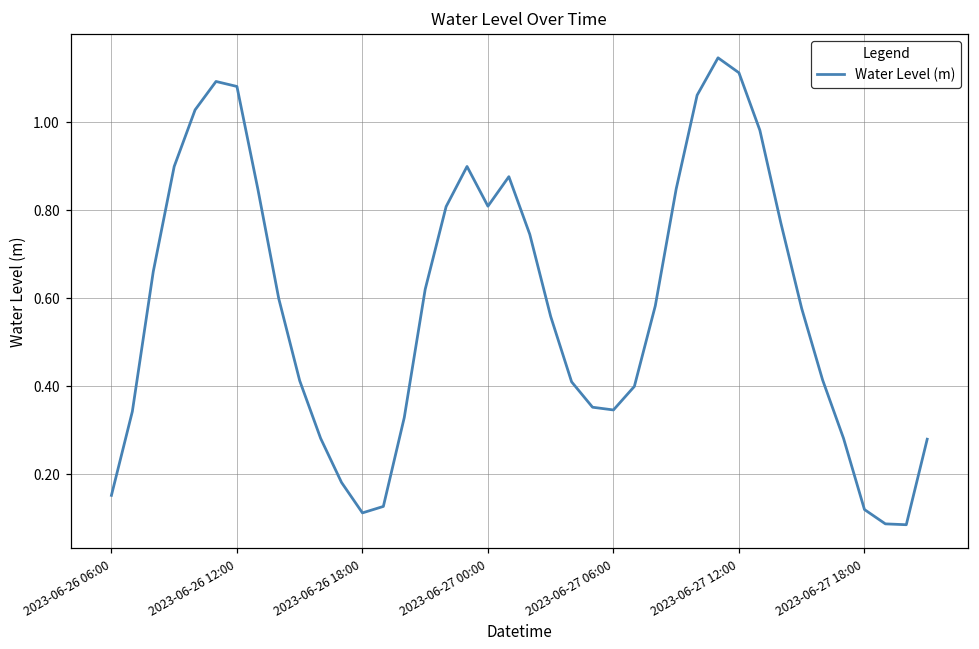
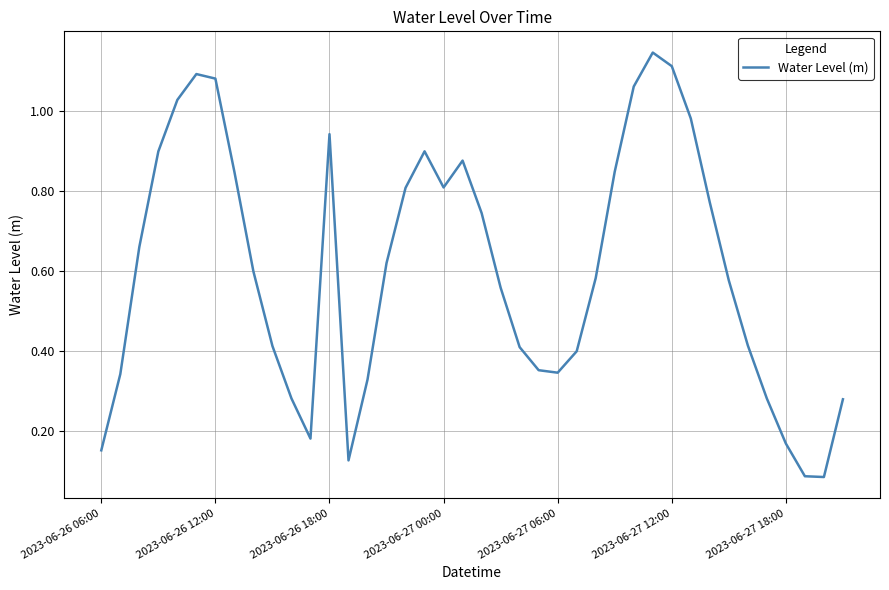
2023-06-26 18:00: 0.11 -> 0.94
2023-06-27 18:00: 0.12 -> 0.17
